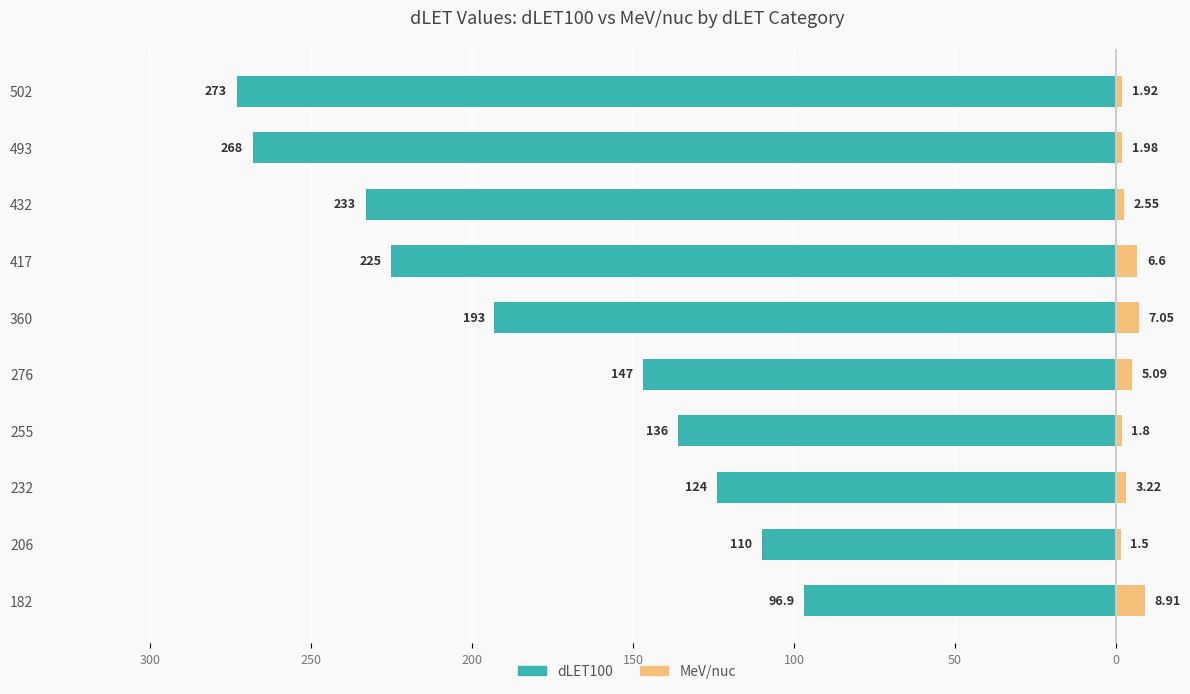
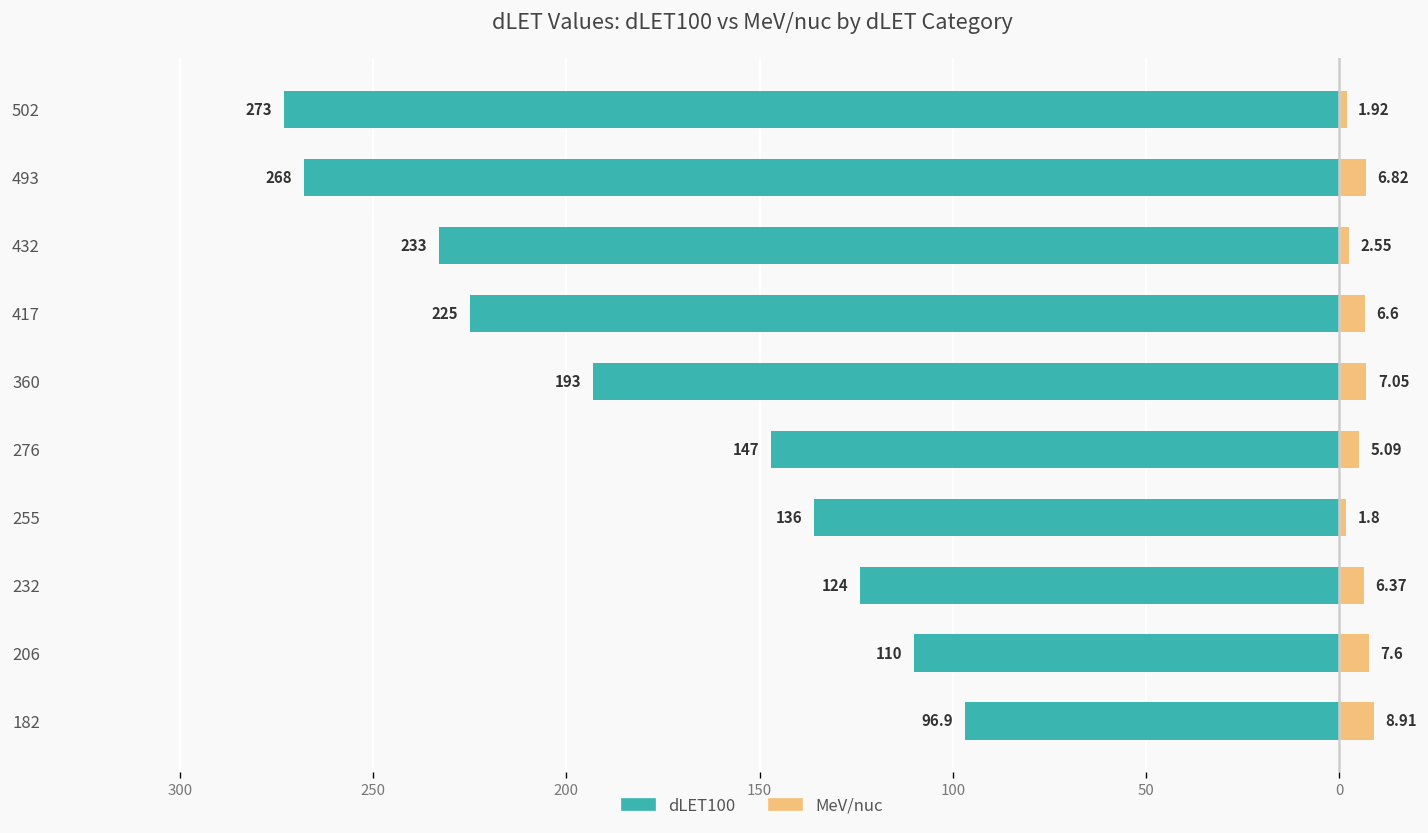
MeV/nuc, 493: 1.98 -> 6.82
MeV/nuc, 232: 3.22 -> 6.37
MeV/nuc, 206: 1.5 -> 7.6
